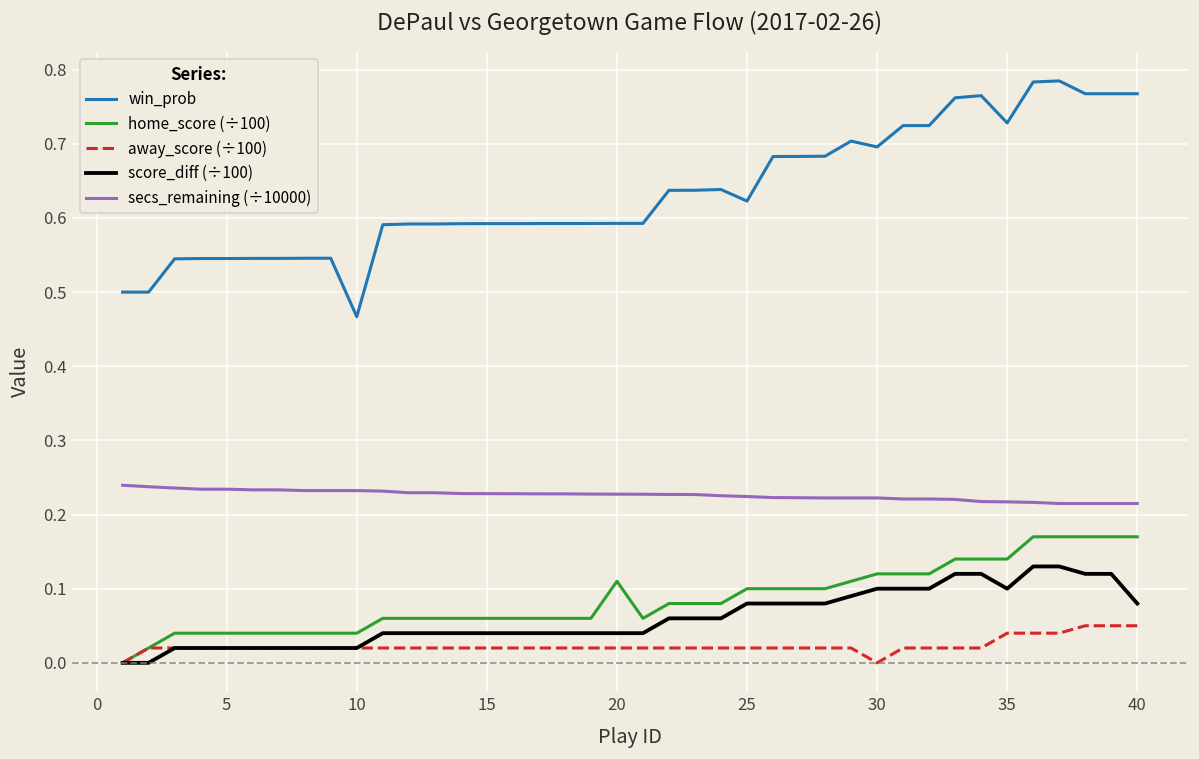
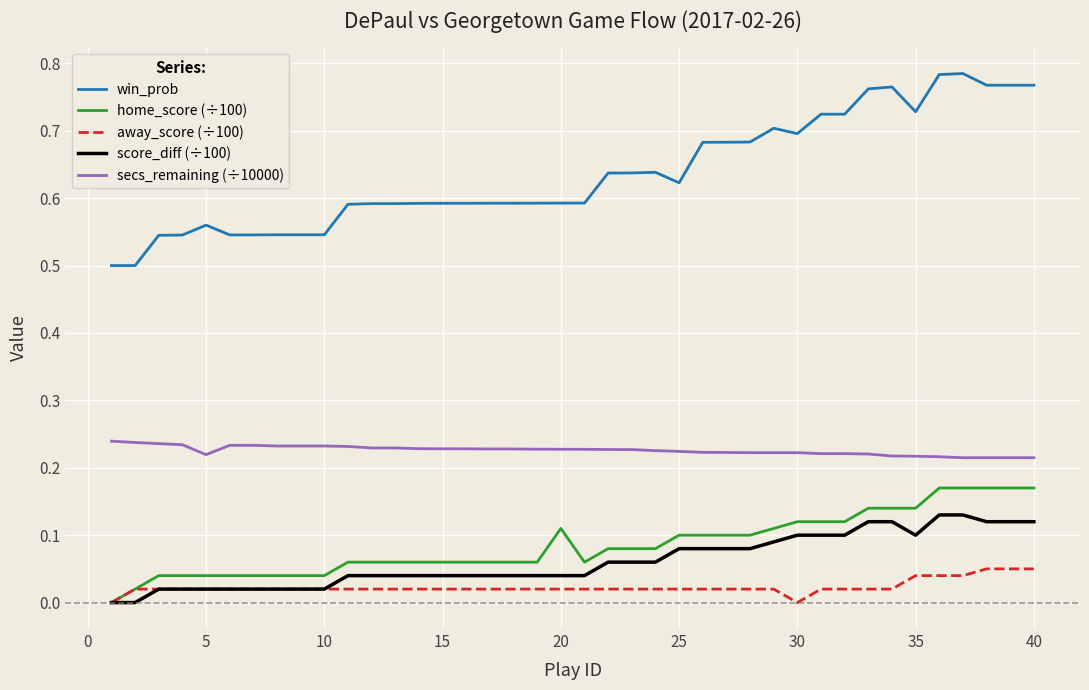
win_prob, 5: 0.55 -> 0.56
secs_remaining (÷10000), 5: 0.23 -> 0.22
win_prob, 10: 0.47 -> 0.55
score_diff (÷100), 40: 0.08 -> 0.12
